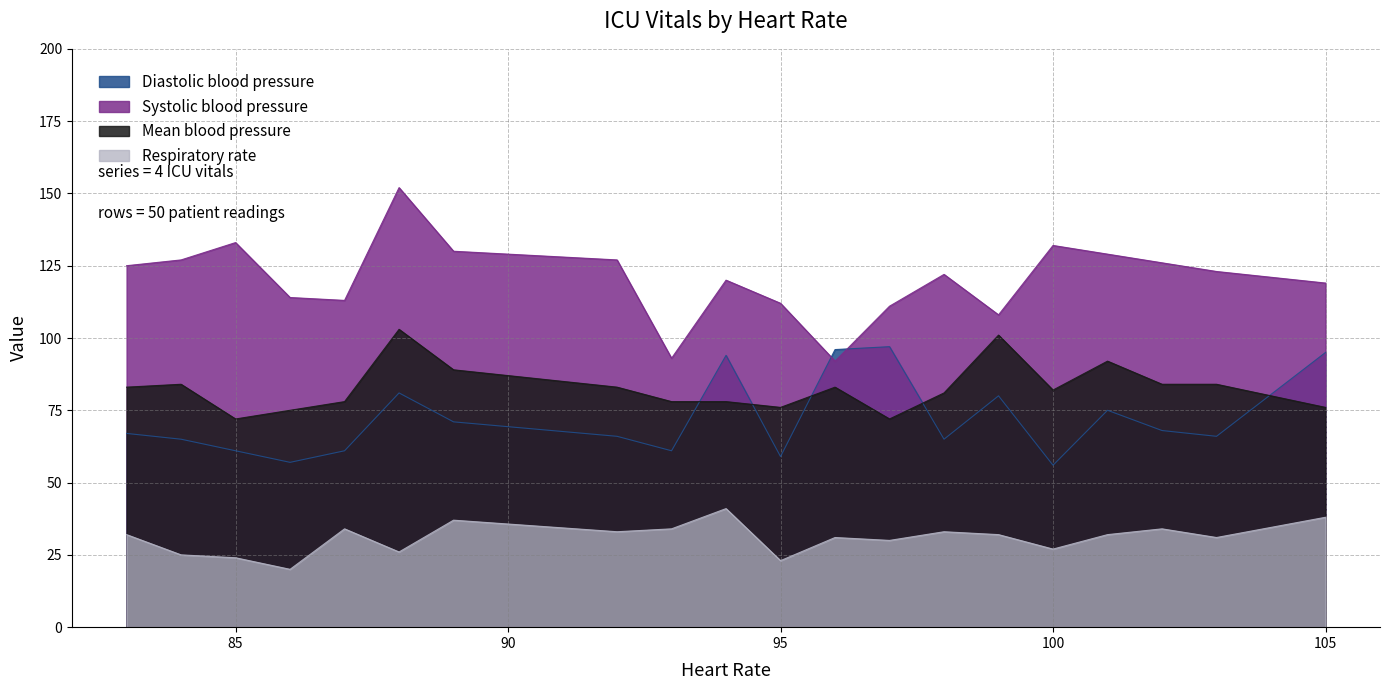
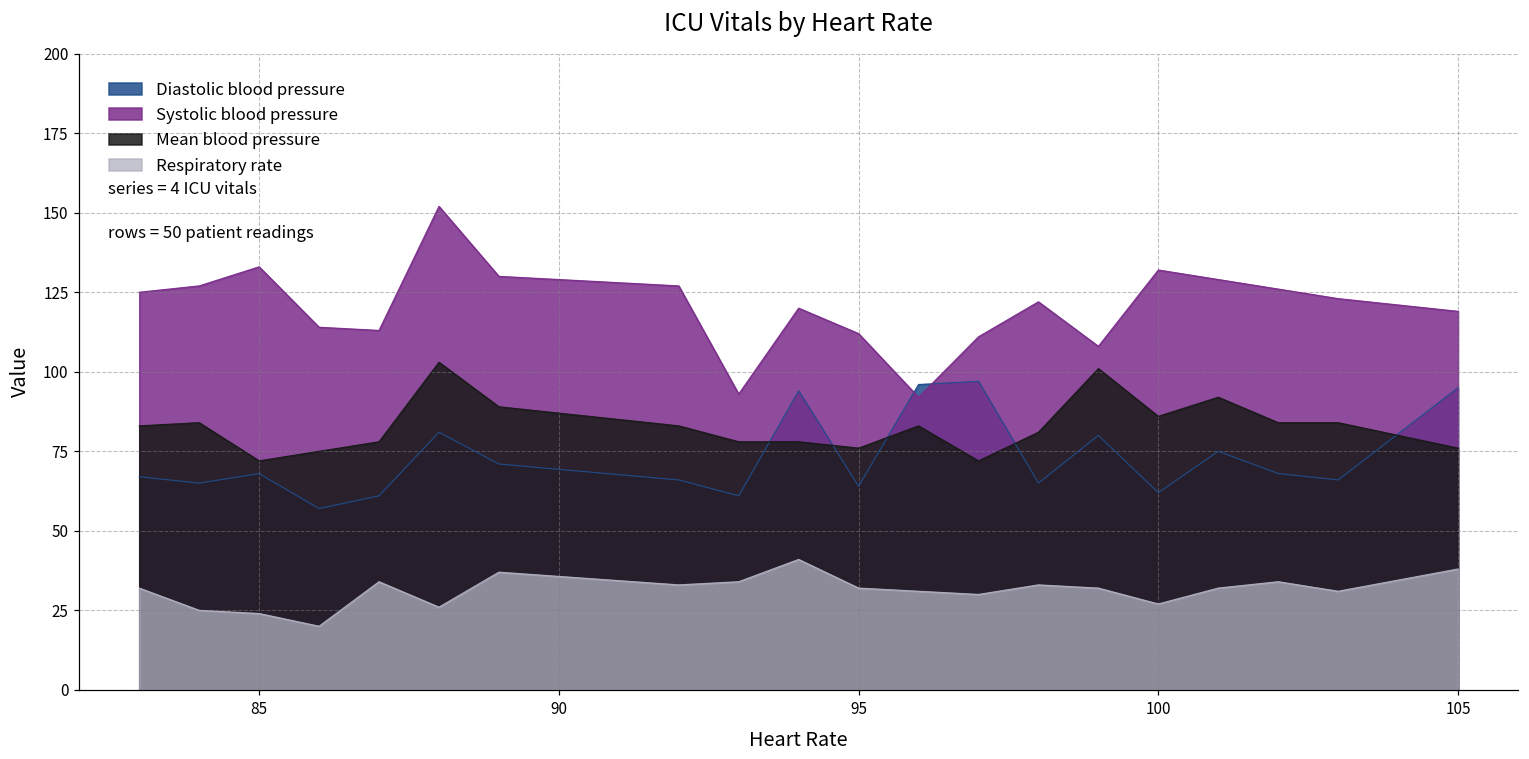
Diastolic blood pressure, 85: 61 -> 68
Diastolic blood pressure, 95: 59 -> 64
Respiratory rate, 95: 23 -> 32
Diastolic blood pressure, 100: 56 -> 62
Mean blood pressure, 100: 82 -> 86
